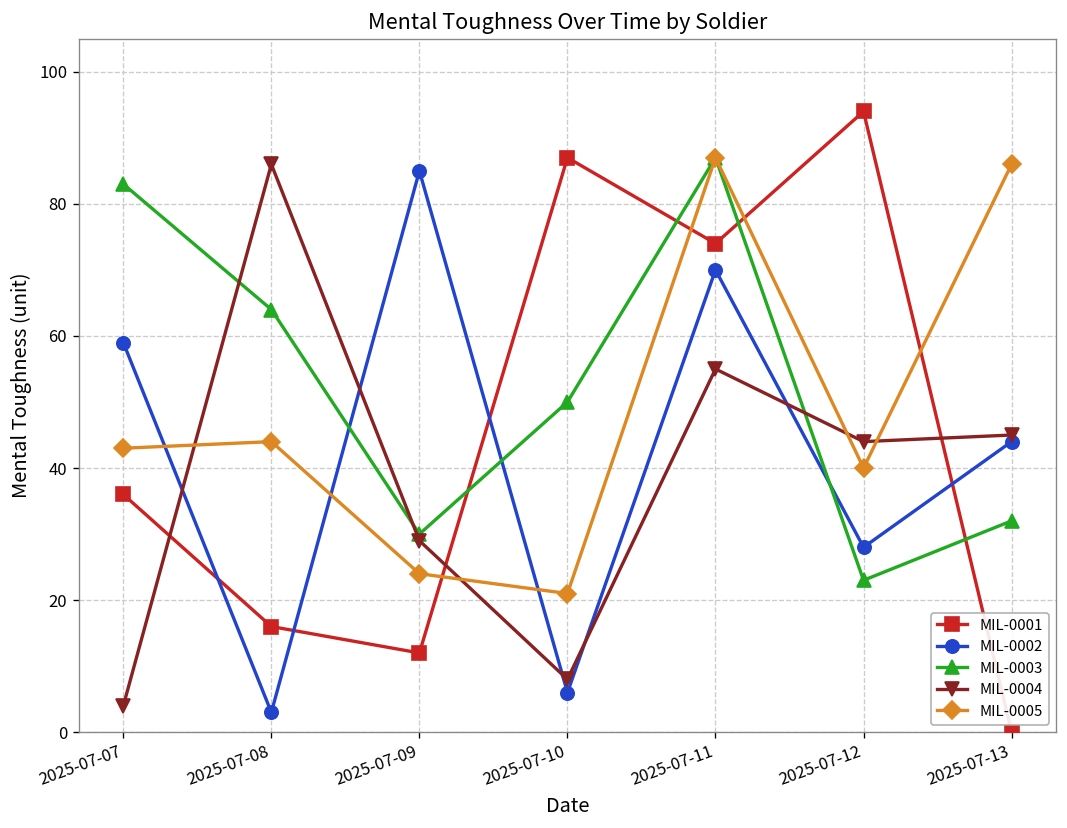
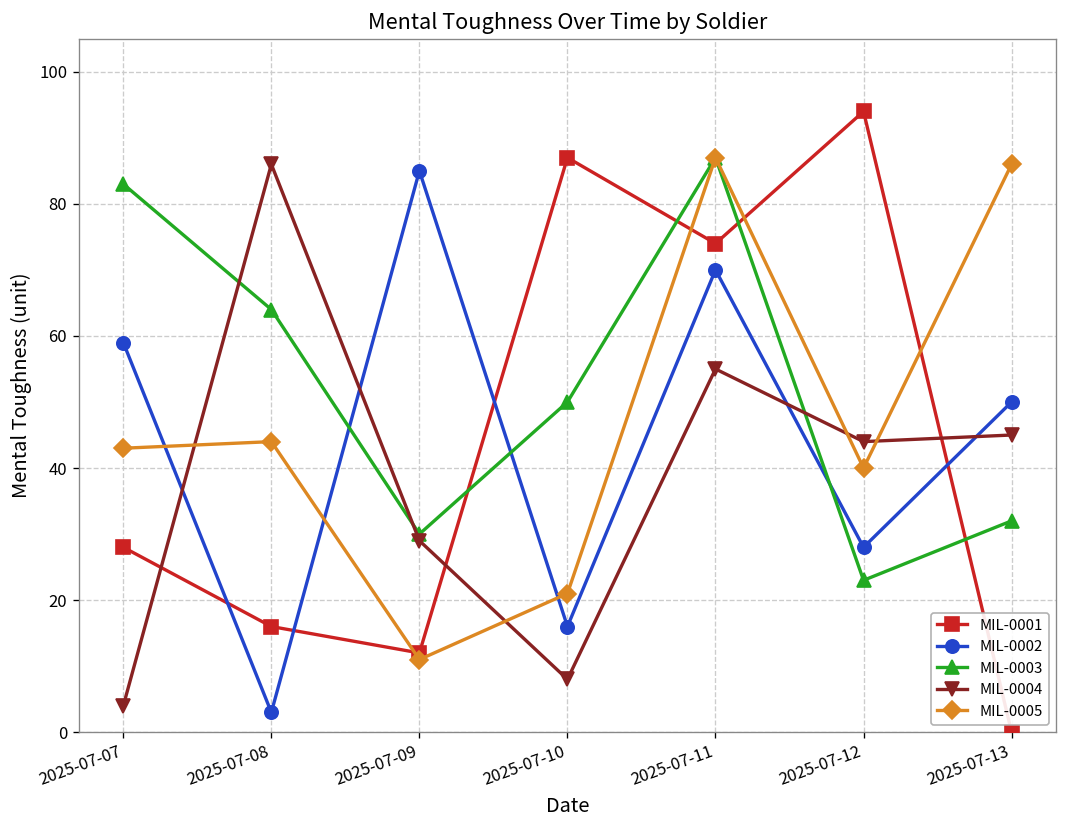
MIL-0001, 2025-07-07: 36 -> 28
MIL-0005, 2025-07-09: 24 -> 11
MIL-0002, 2025-07-10: 6 -> 16
MIL-0002, 2025-07-13: 44 -> 50
